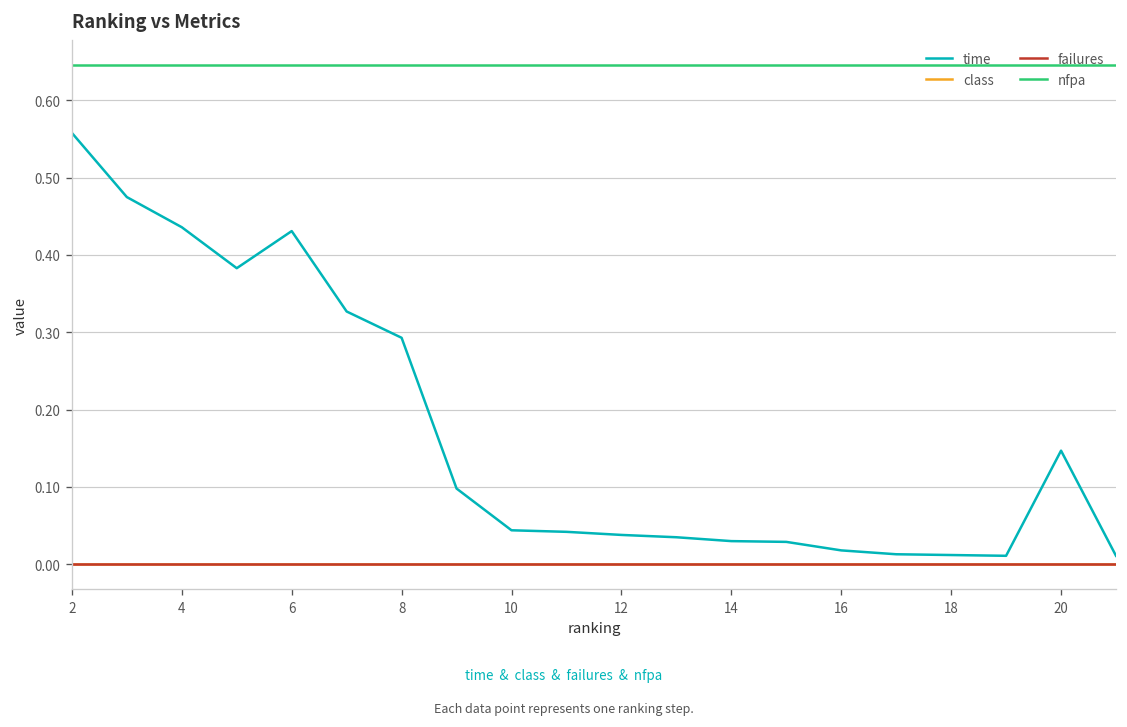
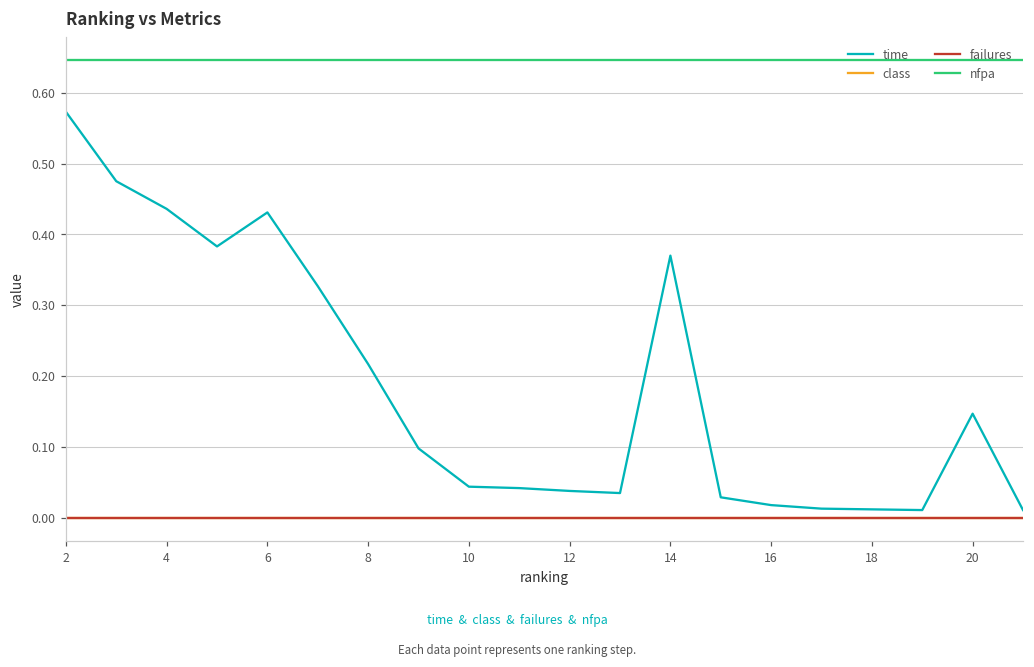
time, 2: 0.56 -> 0.57
time, 8: 0.29 -> 0.22
time, 14: 0.03 -> 0.37
